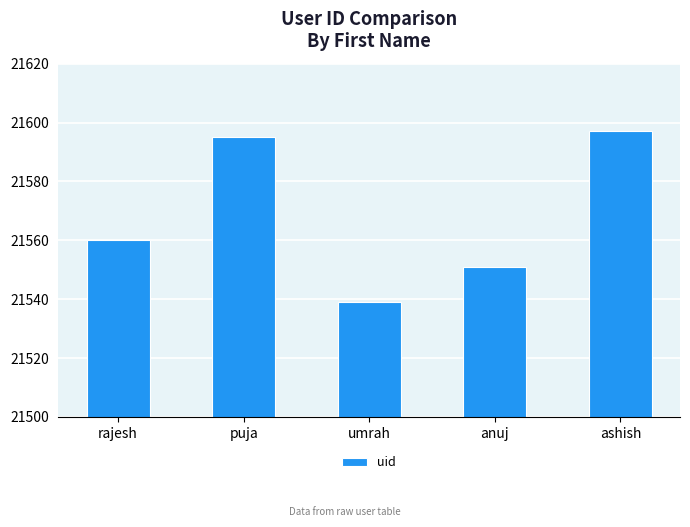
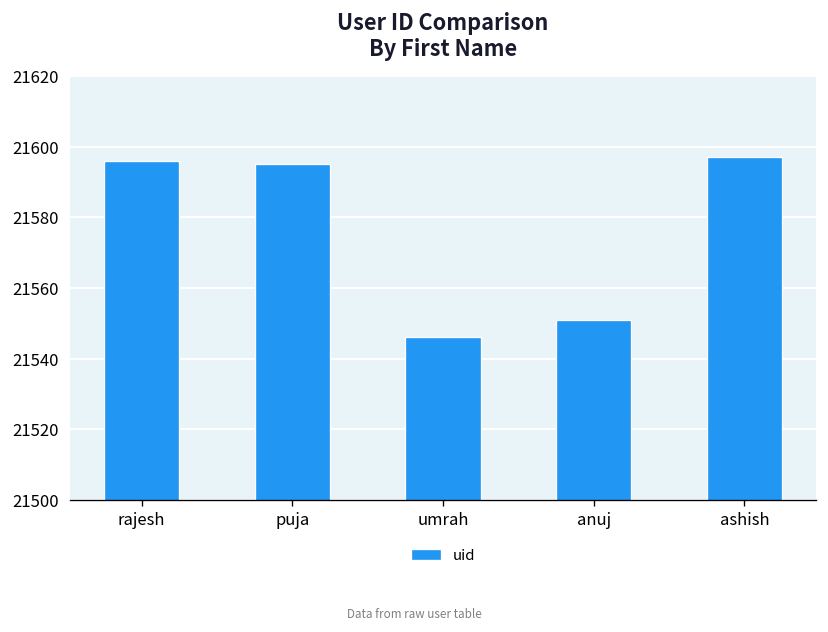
rajesh: 21560 -> 21596
umrah: 21539 -> 21546
